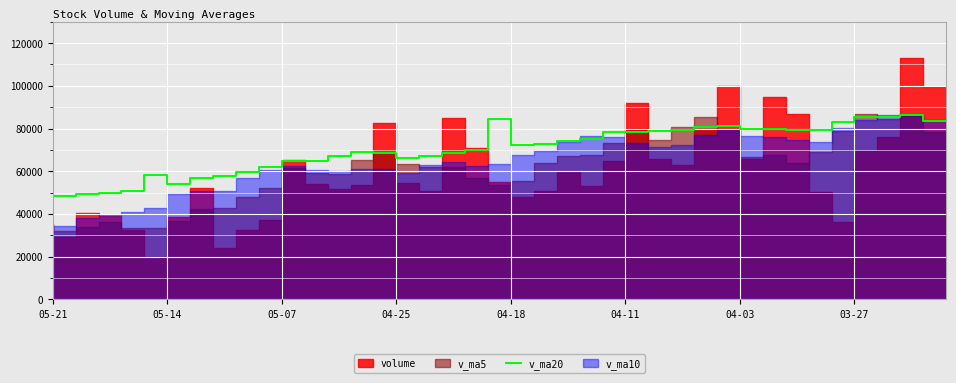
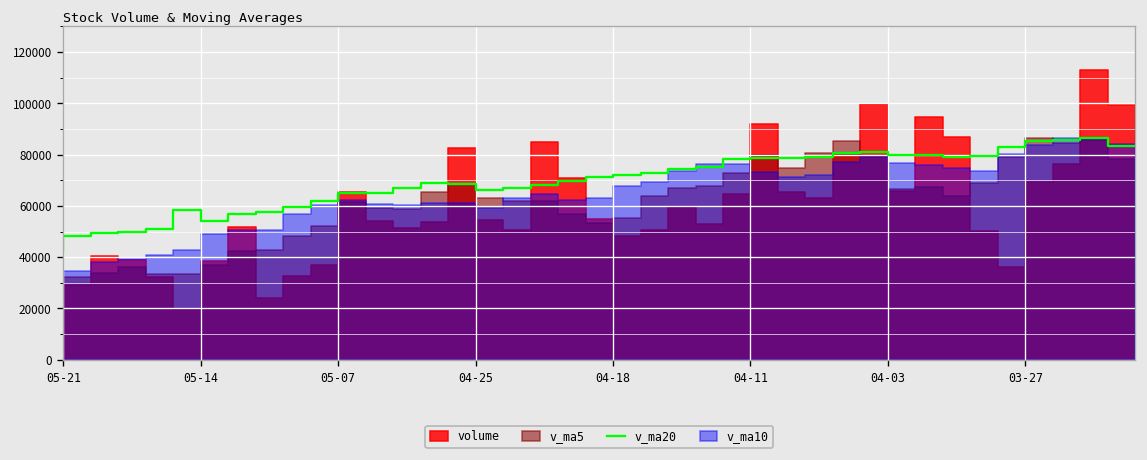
v_ma20, 04-18: 84000 -> 71000
